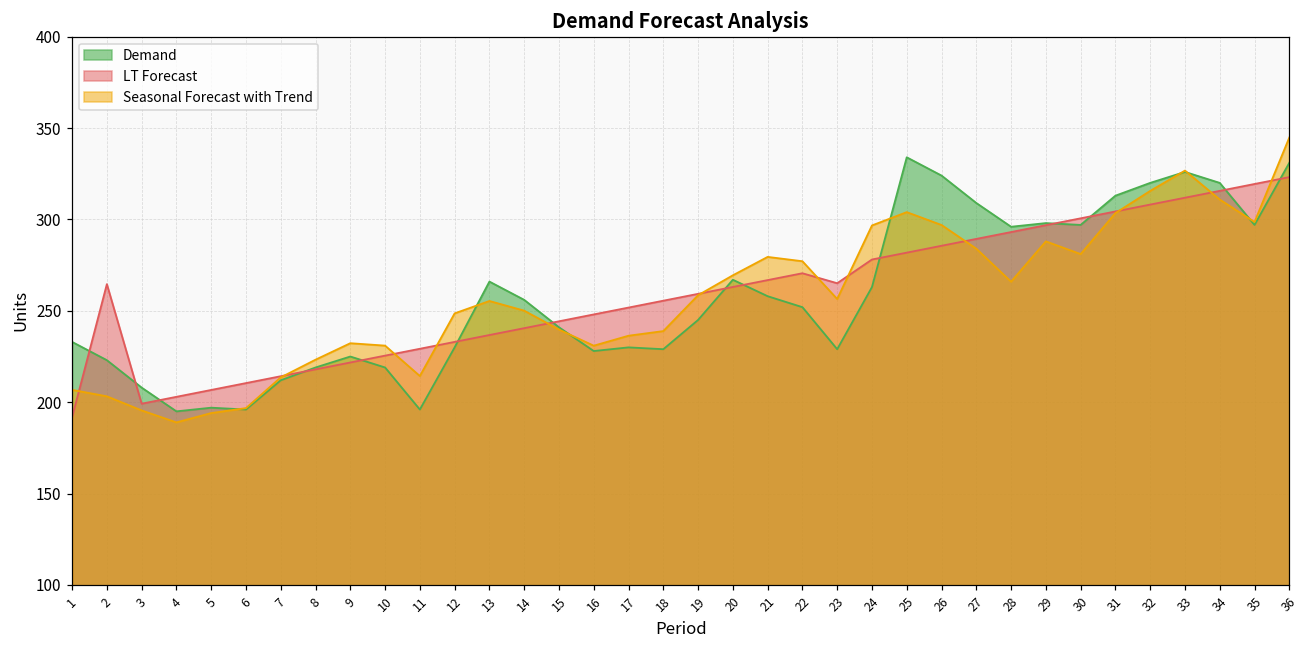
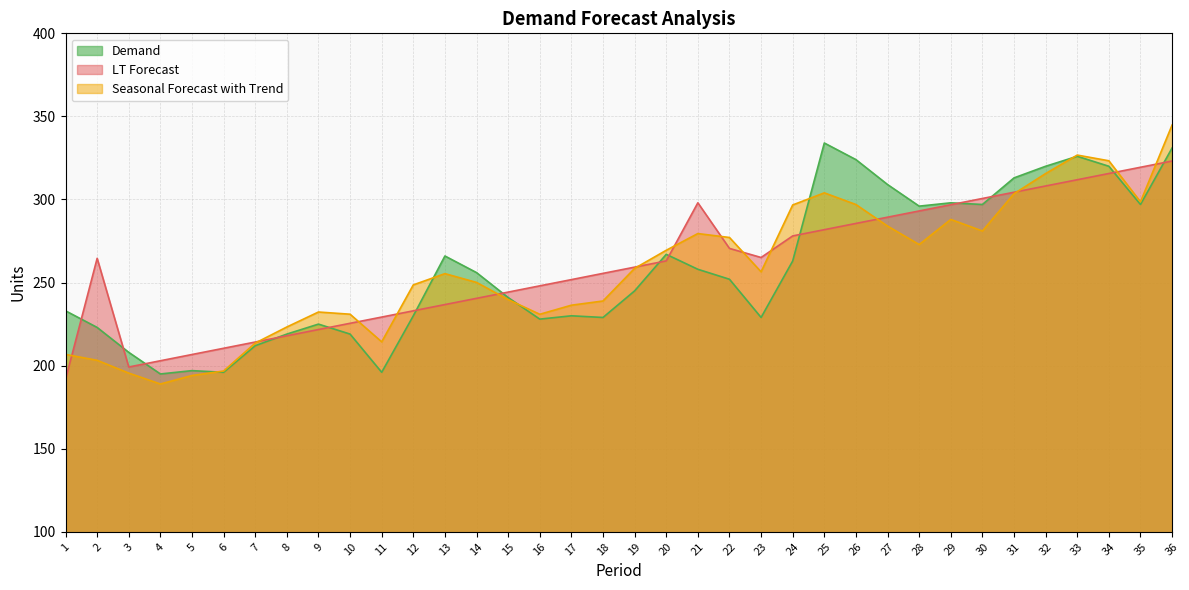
LT Forecast, 21: 267 -> 298
Seasonal Forecast with Trend, 28: 266 -> 273
Seasonal Forecast with Trend, 34: 311 -> 323
